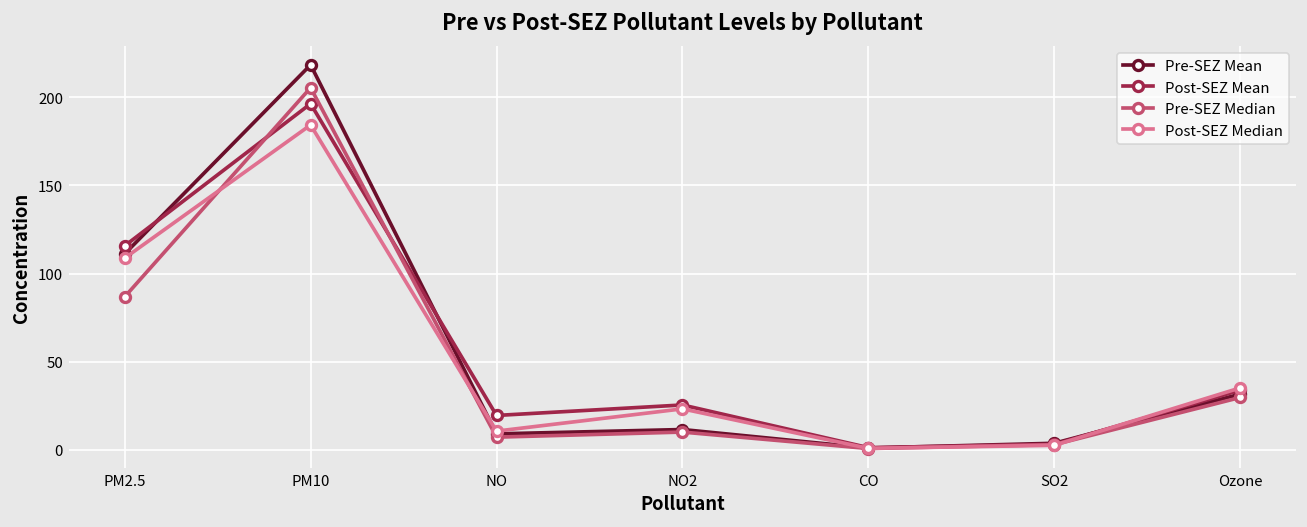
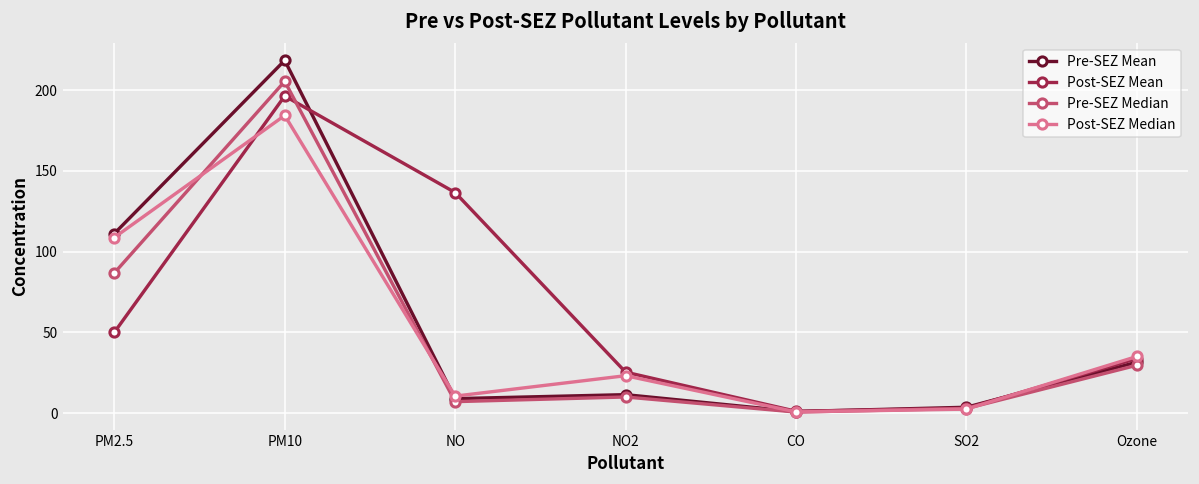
Post-SEZ Mean, PM2.5: 116 -> 50
Post-SEZ Mean, NO: 19 -> 137
